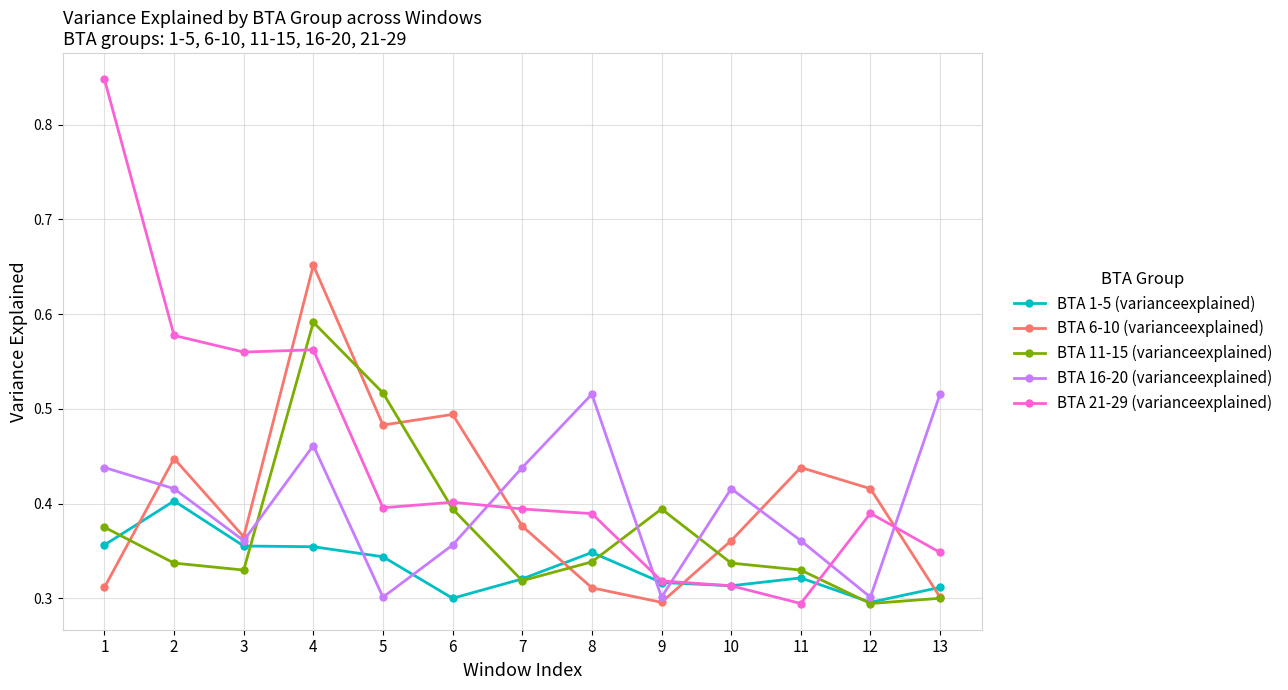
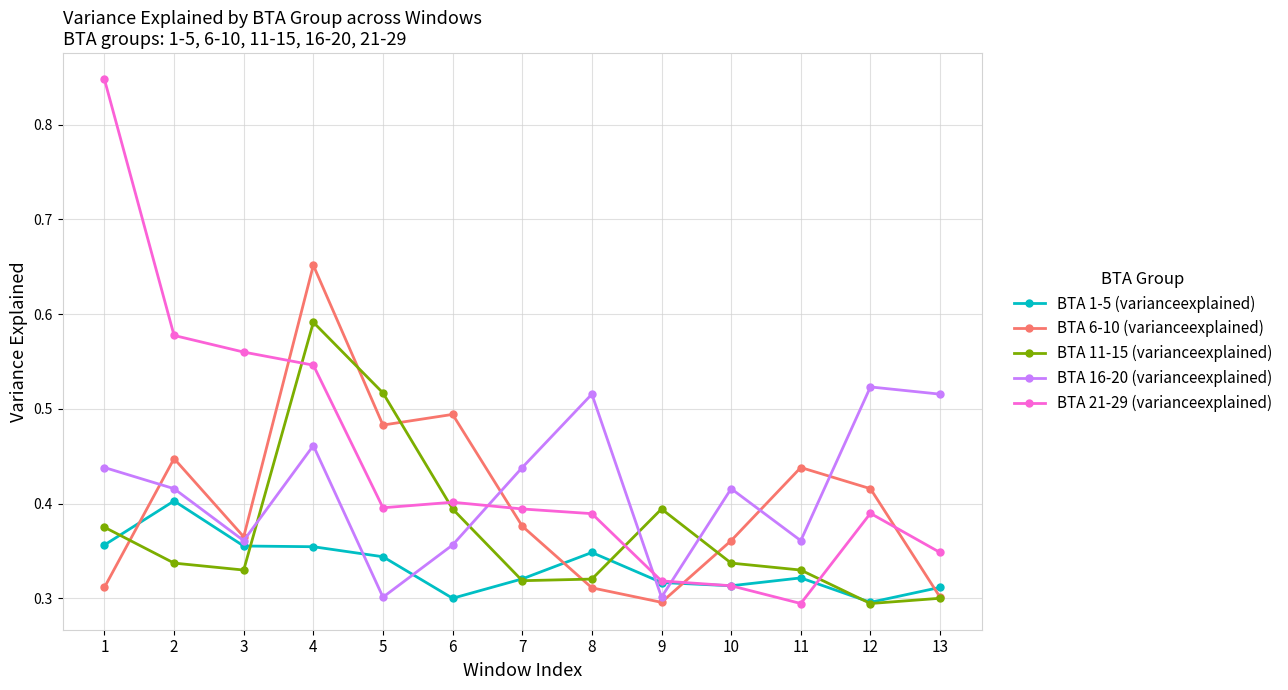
BTA 21-29 (varianceexplained), 4: 0.56 -> 0.55
BTA 11-15 (varianceexplained), 8: 0.34 -> 0.32
BTA 16-20 (varianceexplained), 12: 0.30 -> 0.52
